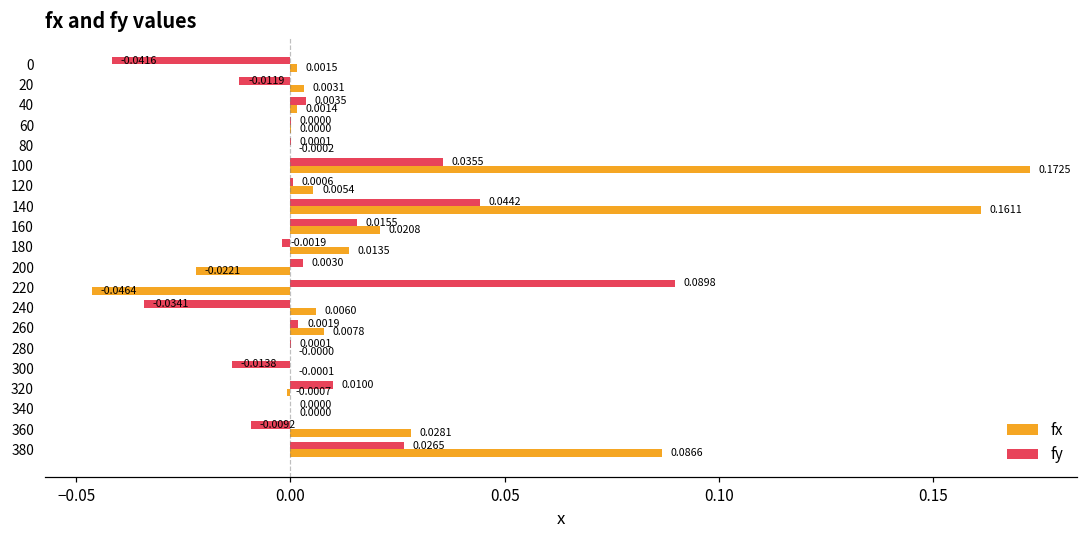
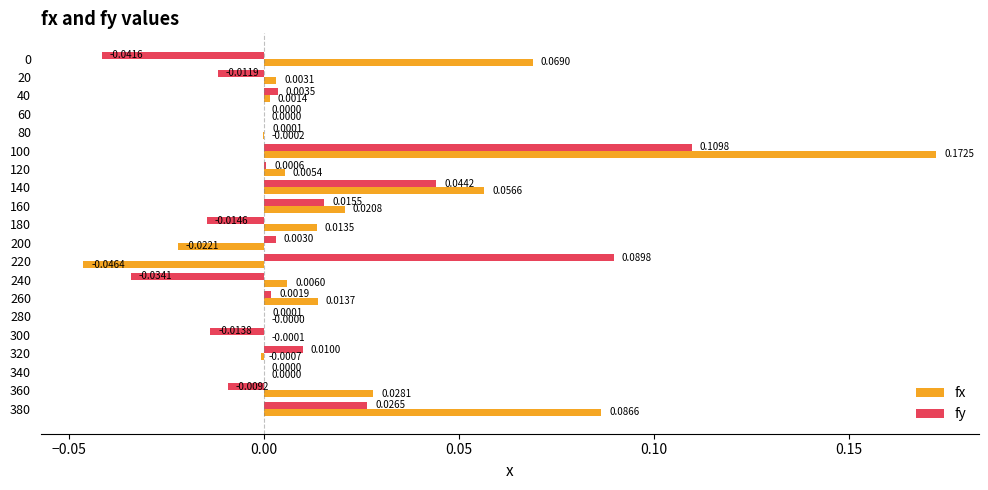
fx, 0: 0.0015 -> 0.0690
fy, 100: 0.0355 -> 0.1098
fx, 140: 0.1611 -> 0.0566
fy, 180: -0.0019 -> -0.0146
fx, 260: 0.0078 -> 0.0137
